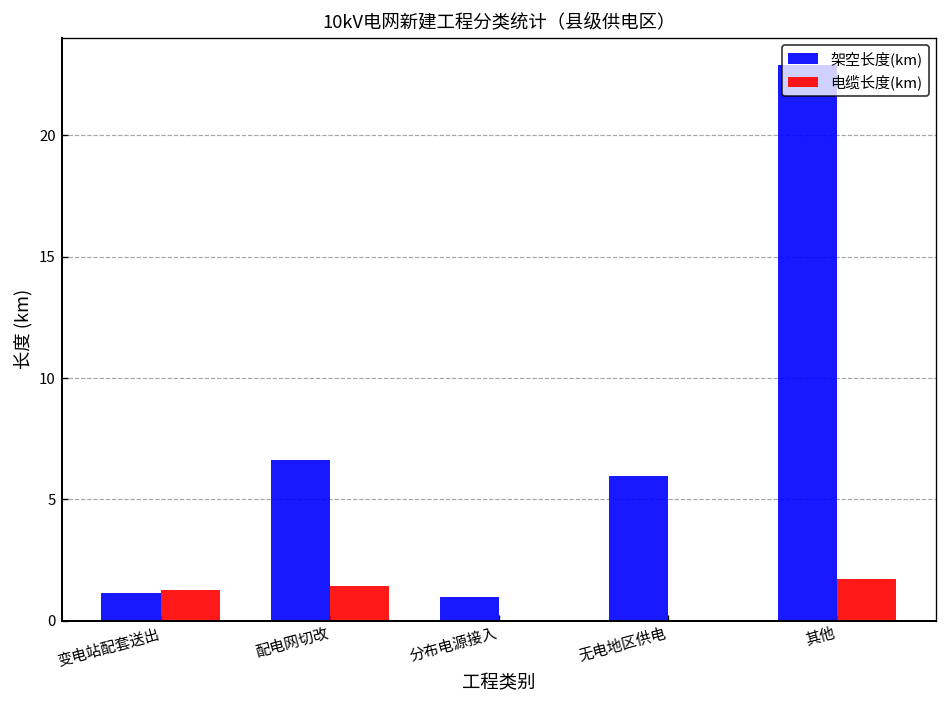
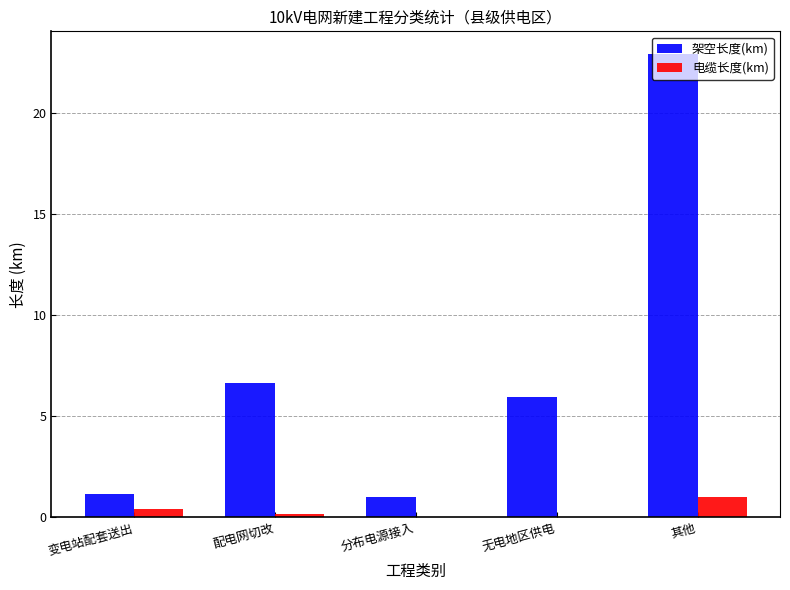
电缆长度(km), 变电站配套送出: 1.3 -> 0.4
电缆长度(km), 配电网切改: 1.4 -> 0.1
电缆长度(km), 其他: 1.7 -> 1.0
